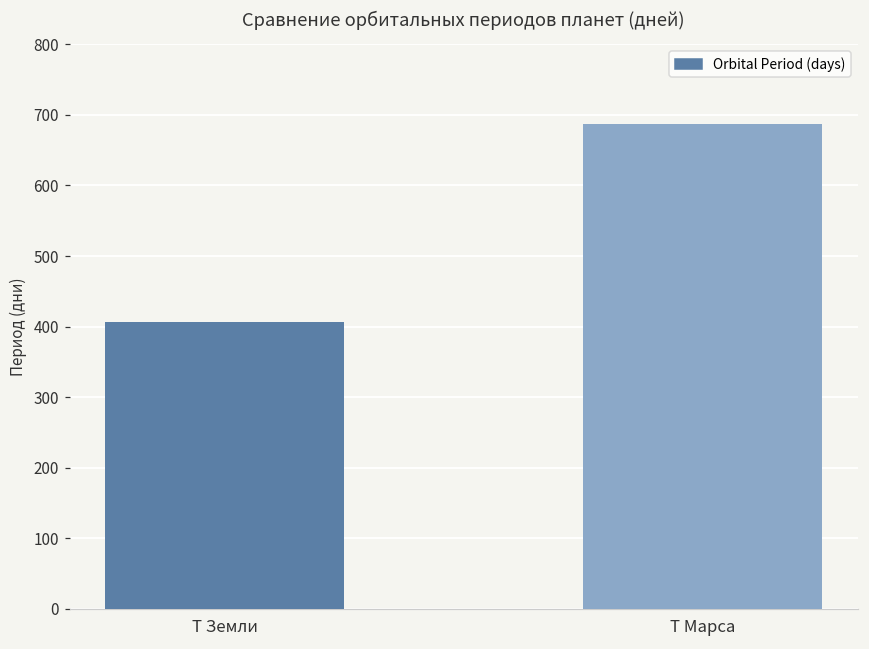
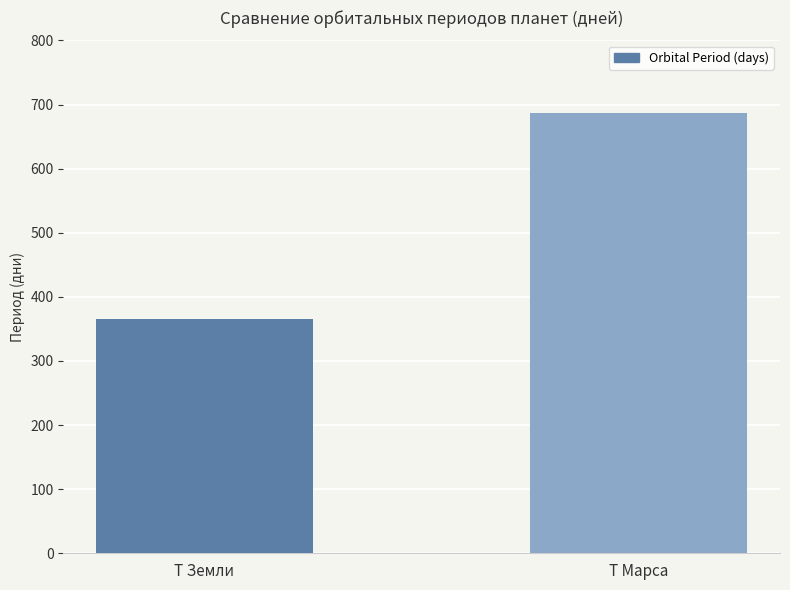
T Земли: 410 -> 370
